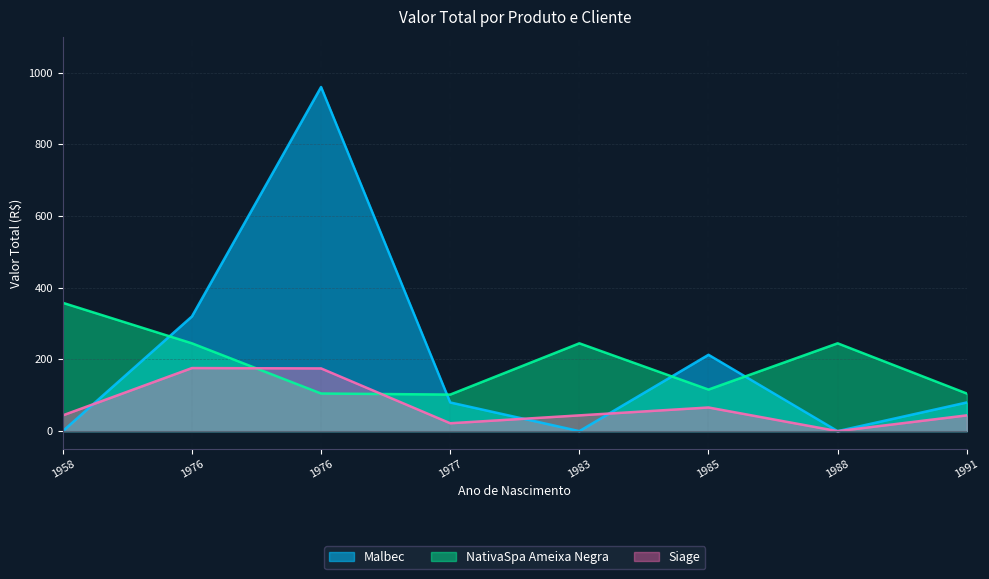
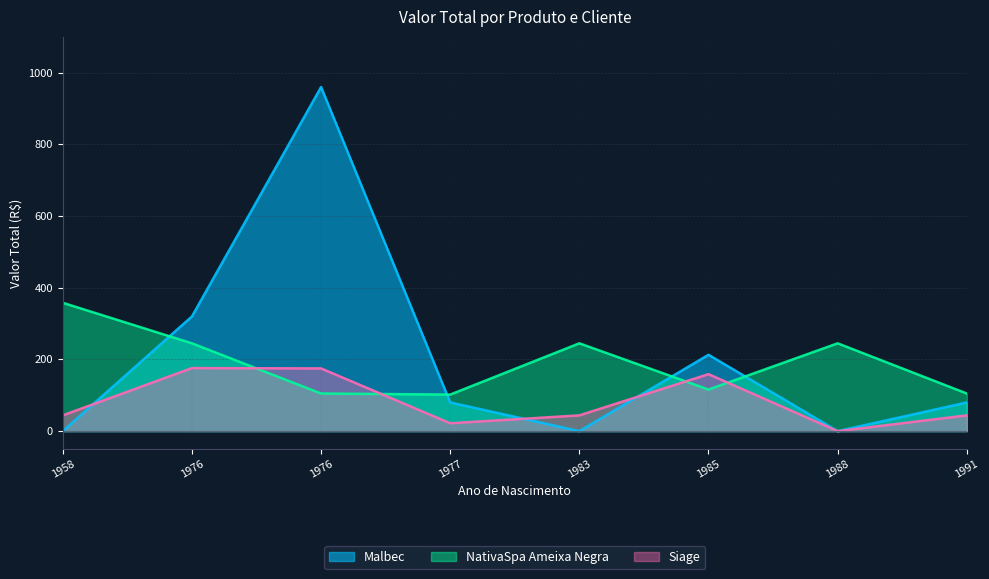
Siage, 1985: 70 -> 160
